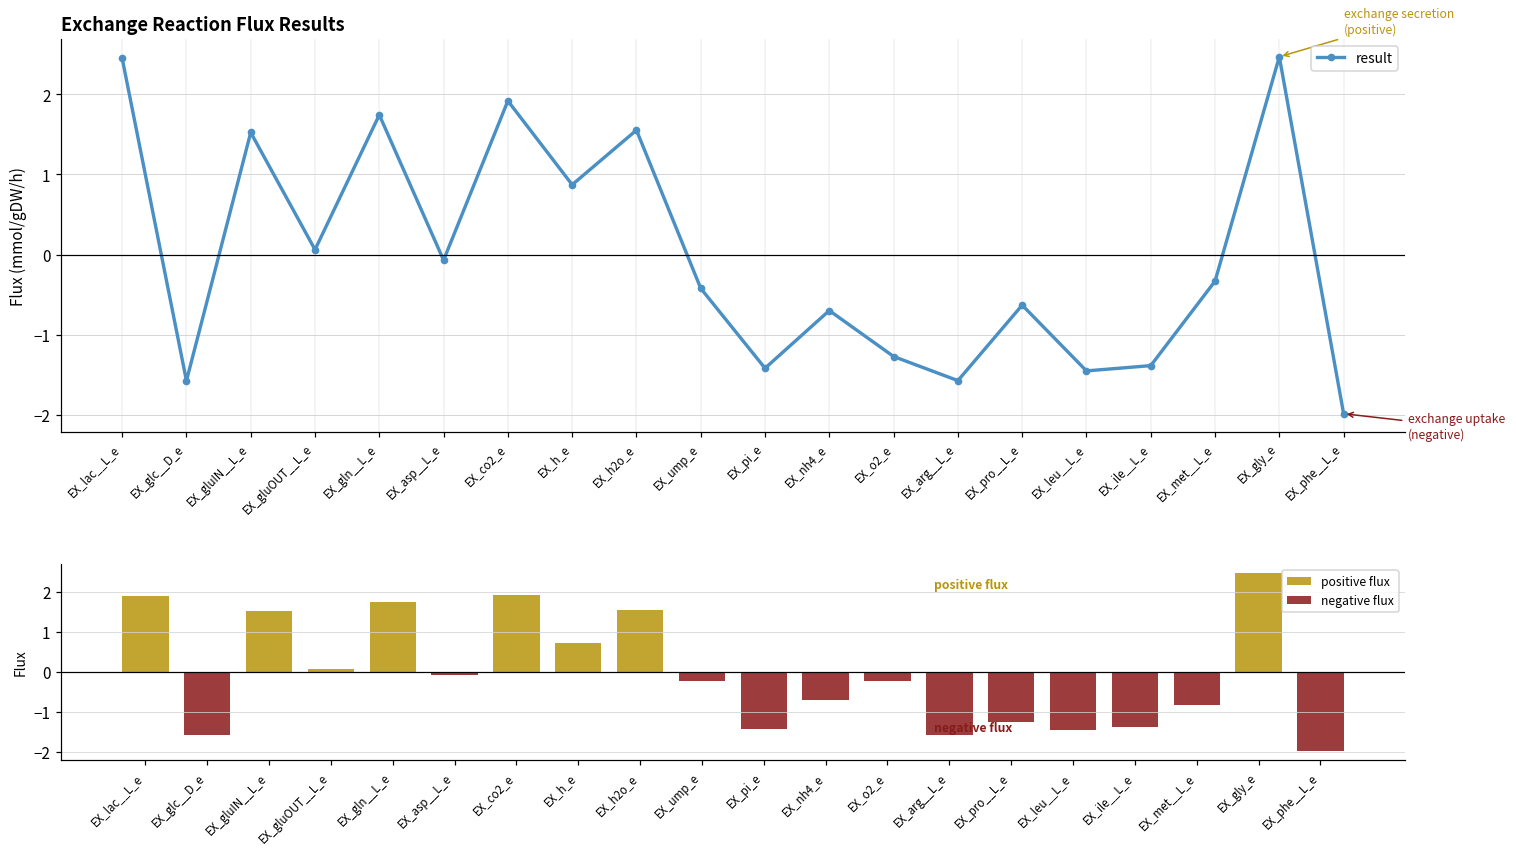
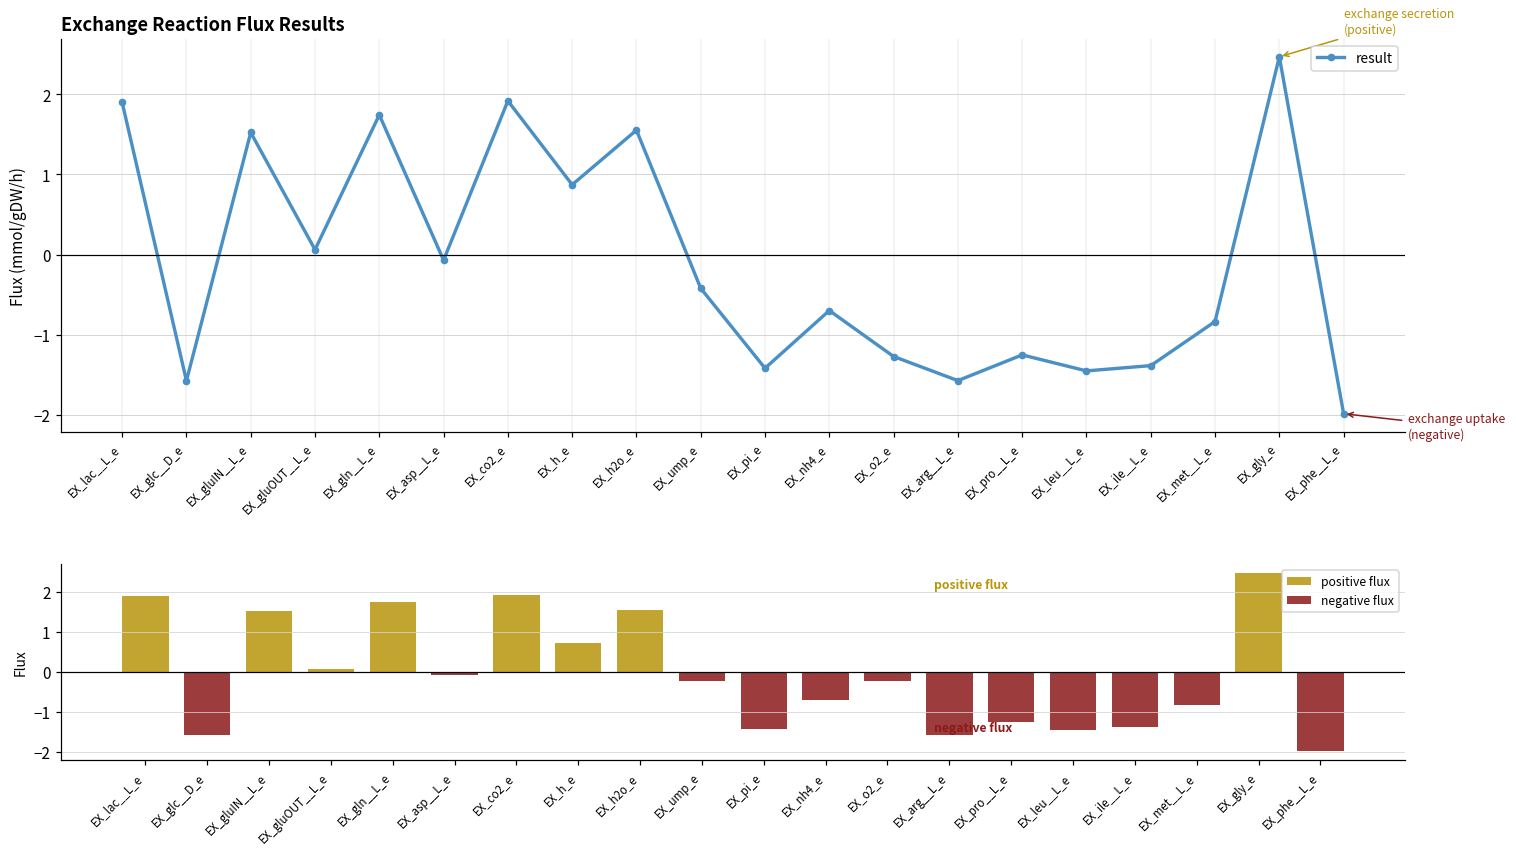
Exchange Reaction Flux Results, EX_lac__L_e: 2.5 -> 1.9
Exchange Reaction Flux Results, EX_pro__L_e: -0.6 -> -1.3
Exchange Reaction Flux Results, EX_met__L_e: -0.3 -> -0.8
